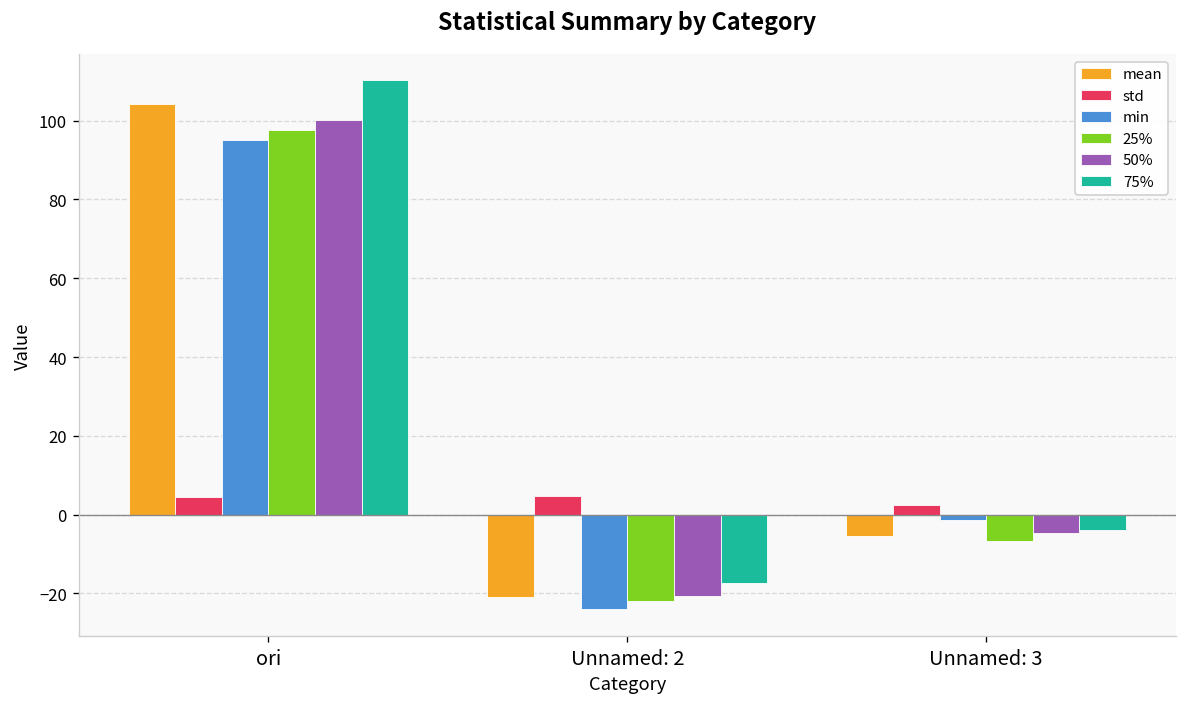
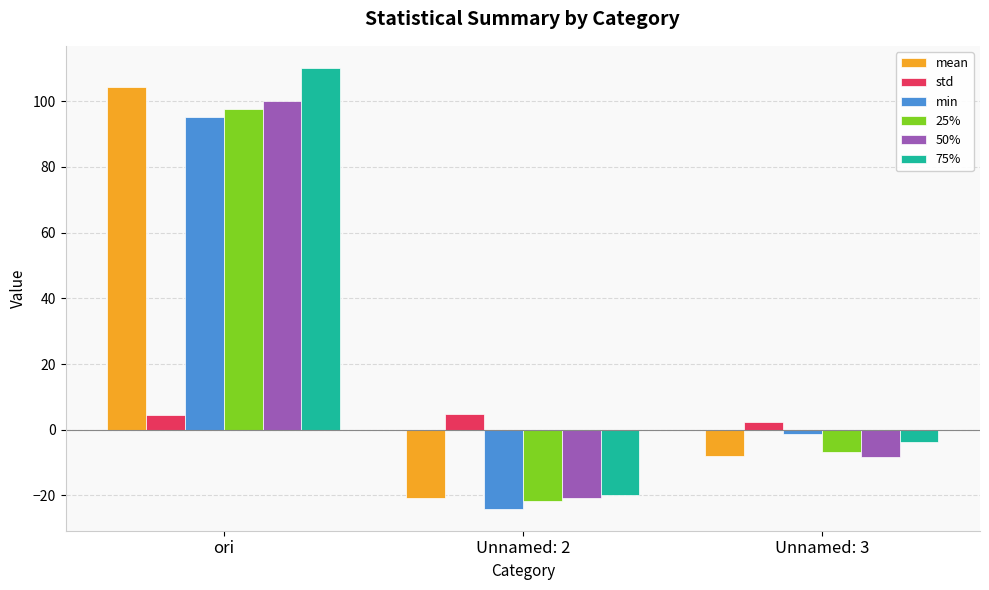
75%, Unnamed: 2: -17 -> -20
mean, Unnamed: 3: -5 -> -8
50%, Unnamed: 3: -5 -> -8
